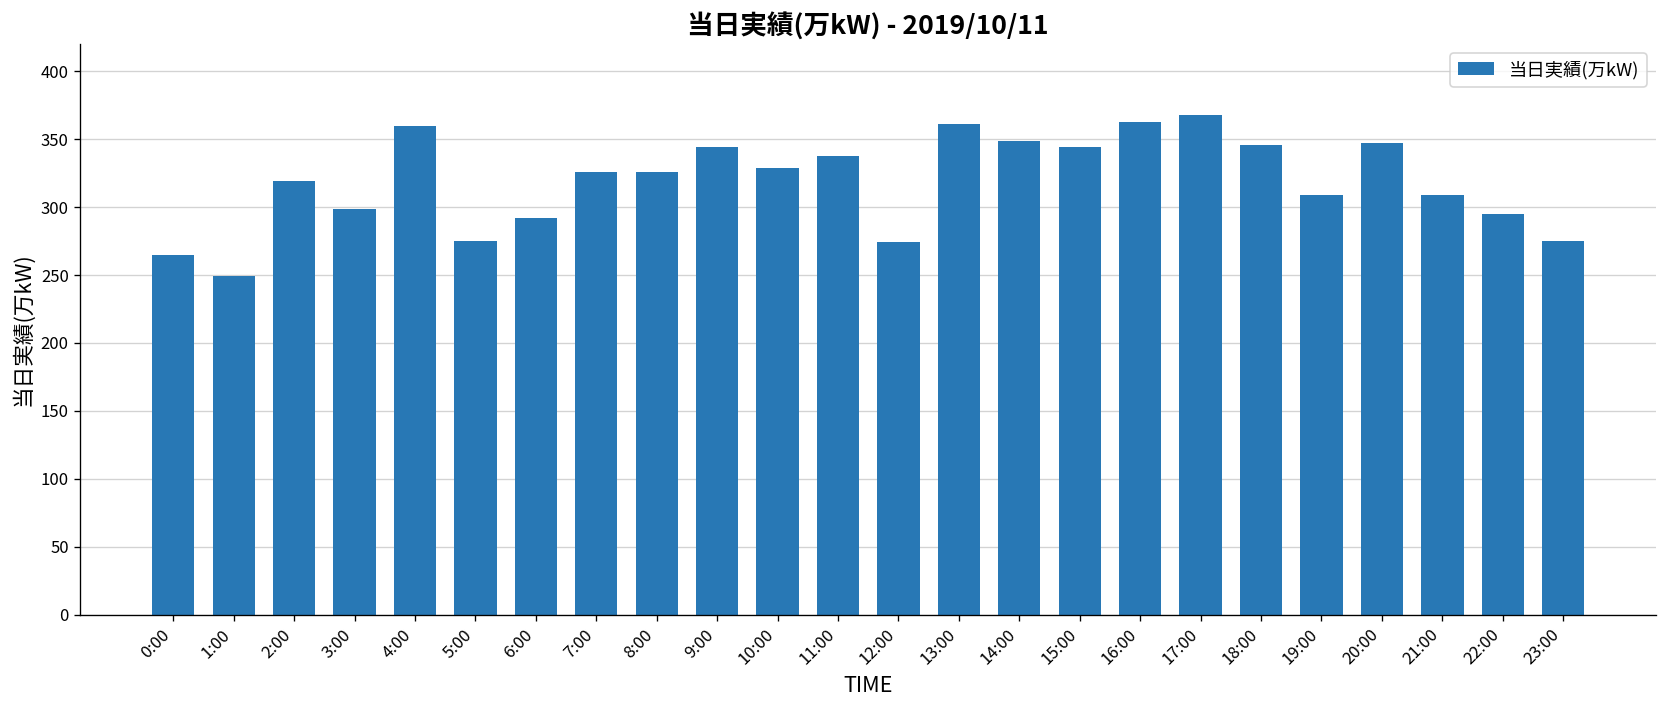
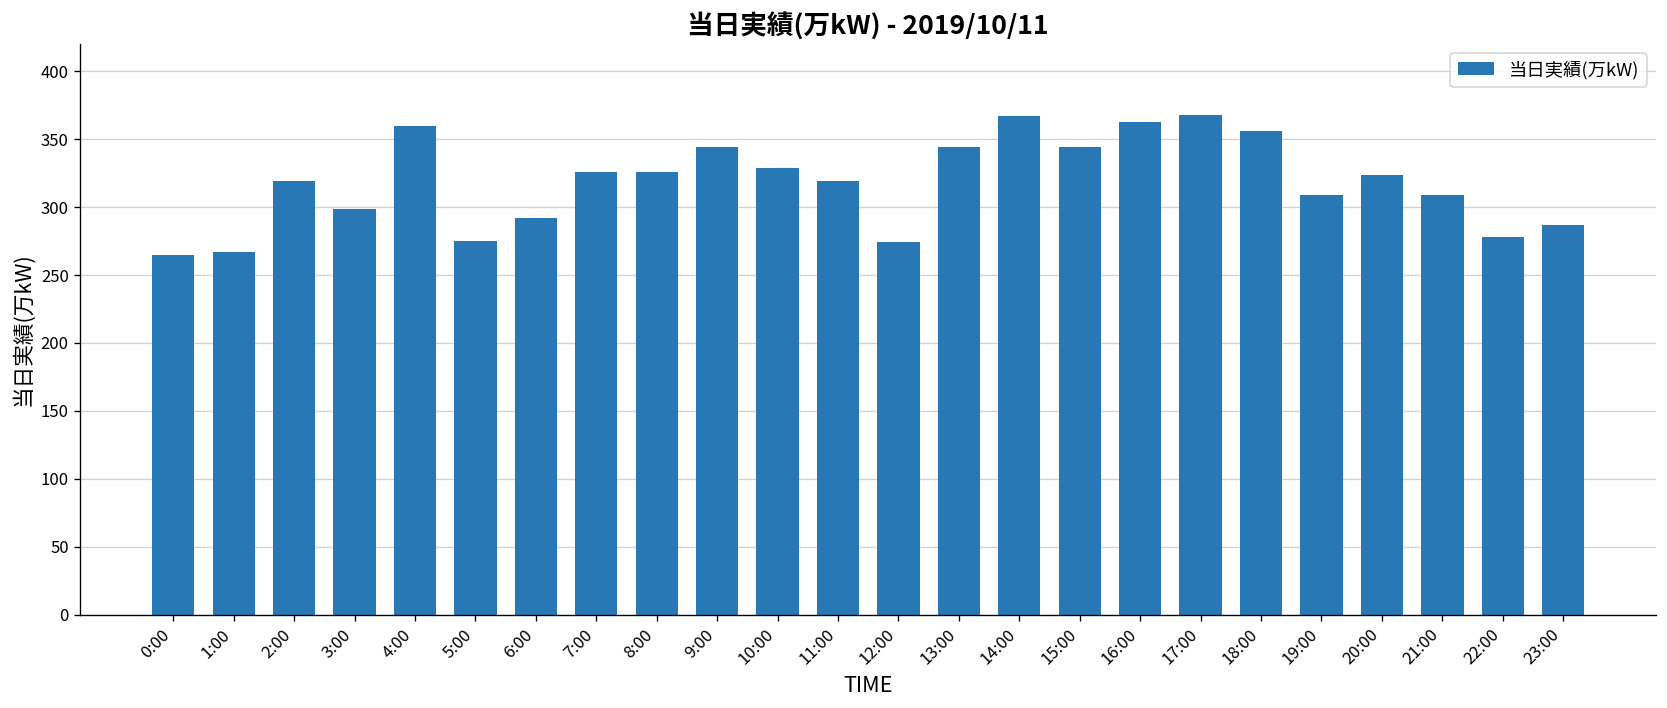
1:00: 249 -> 267
11:00: 338 -> 319
13:00: 361 -> 344
14:00: 349 -> 367
18:00: 346 -> 356
20:00: 347 -> 324
22:00: 295 -> 278
23:00: 275 -> 287
